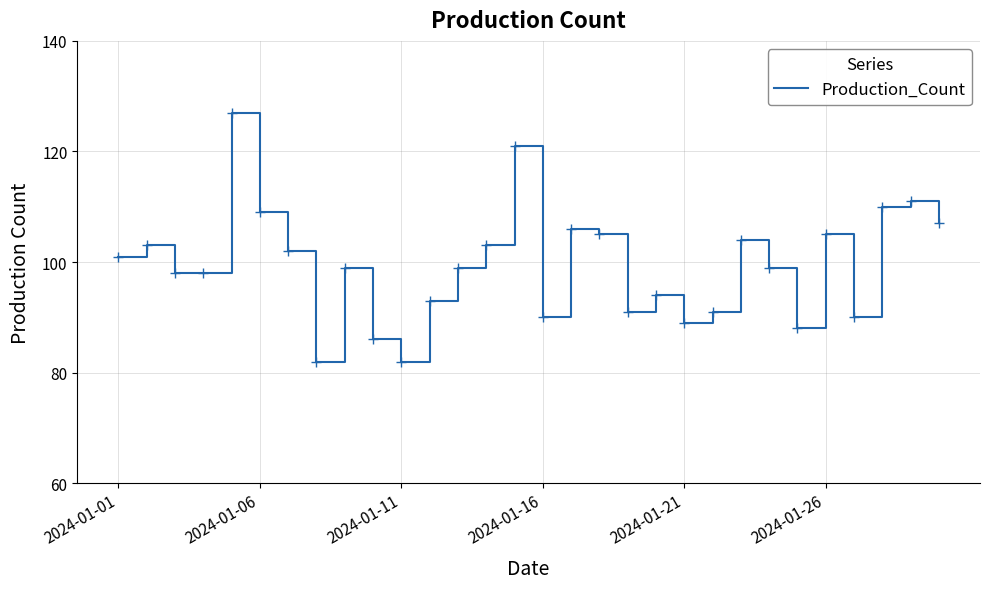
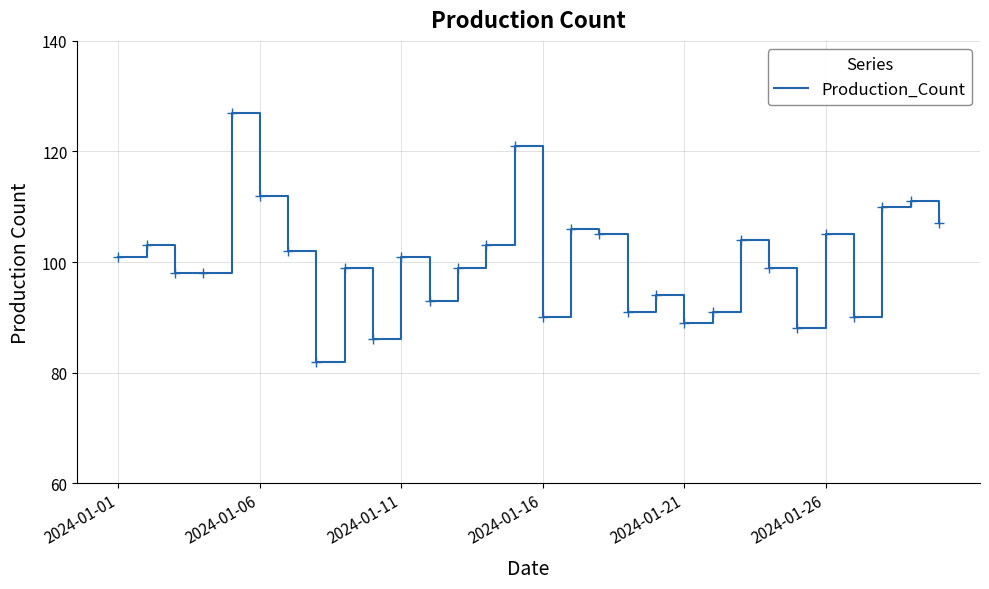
2024-01-06: 109 -> 112
2024-01-11: 82 -> 101
